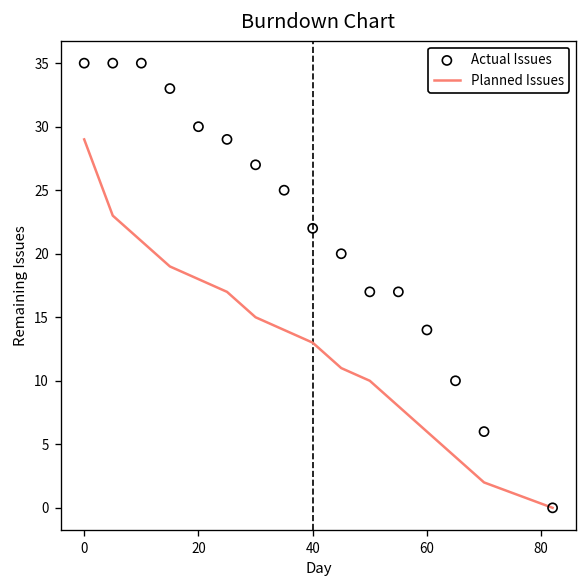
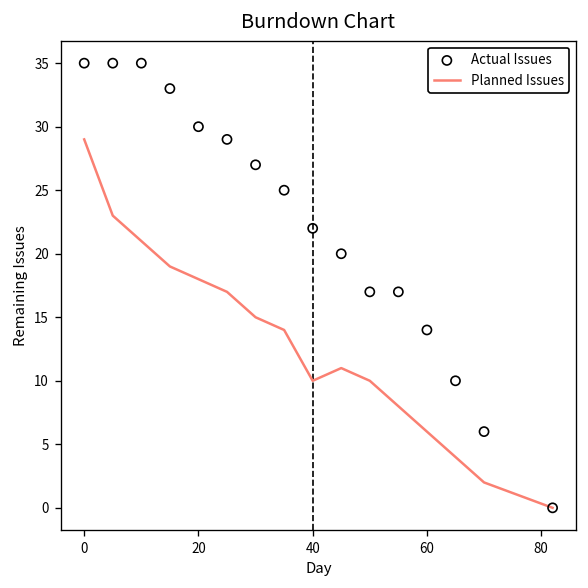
Planned Issues, 40: 13 -> 10
